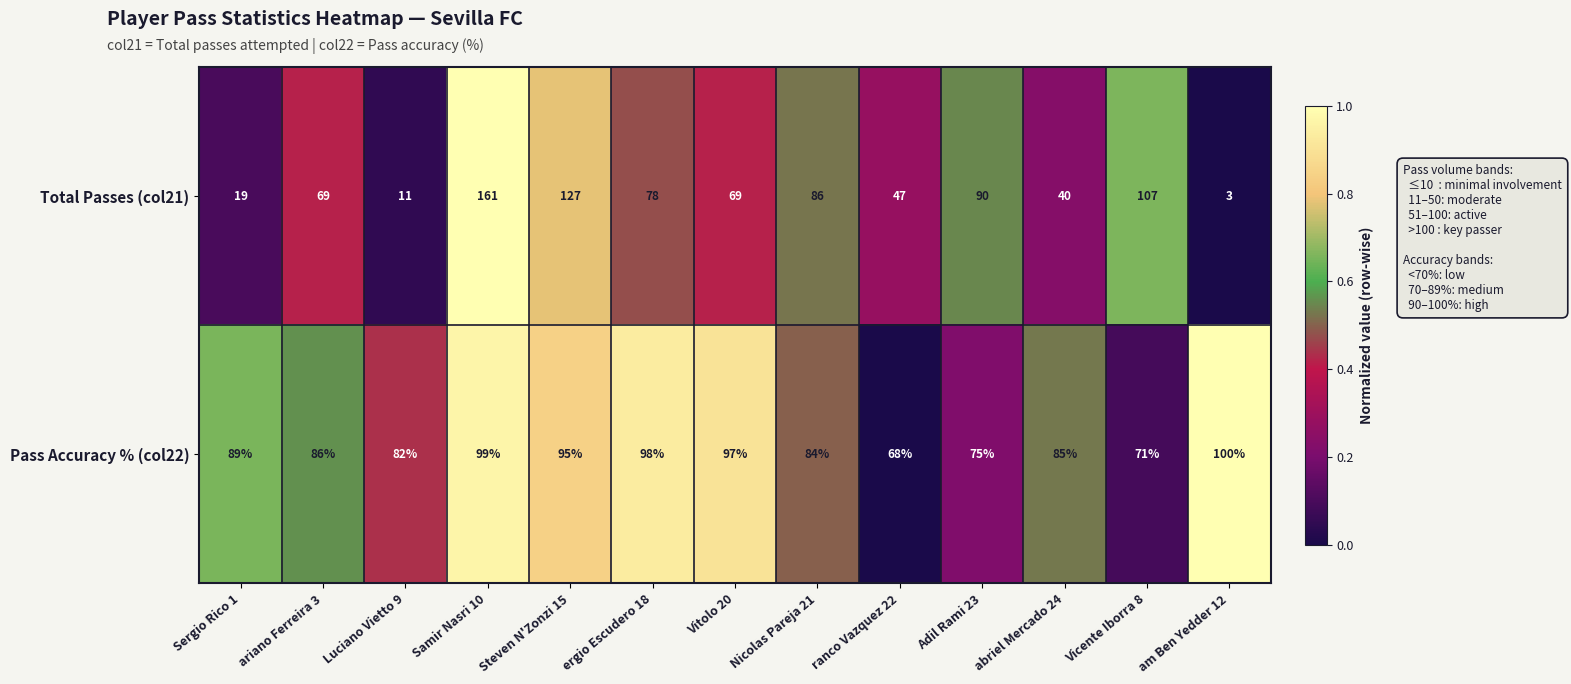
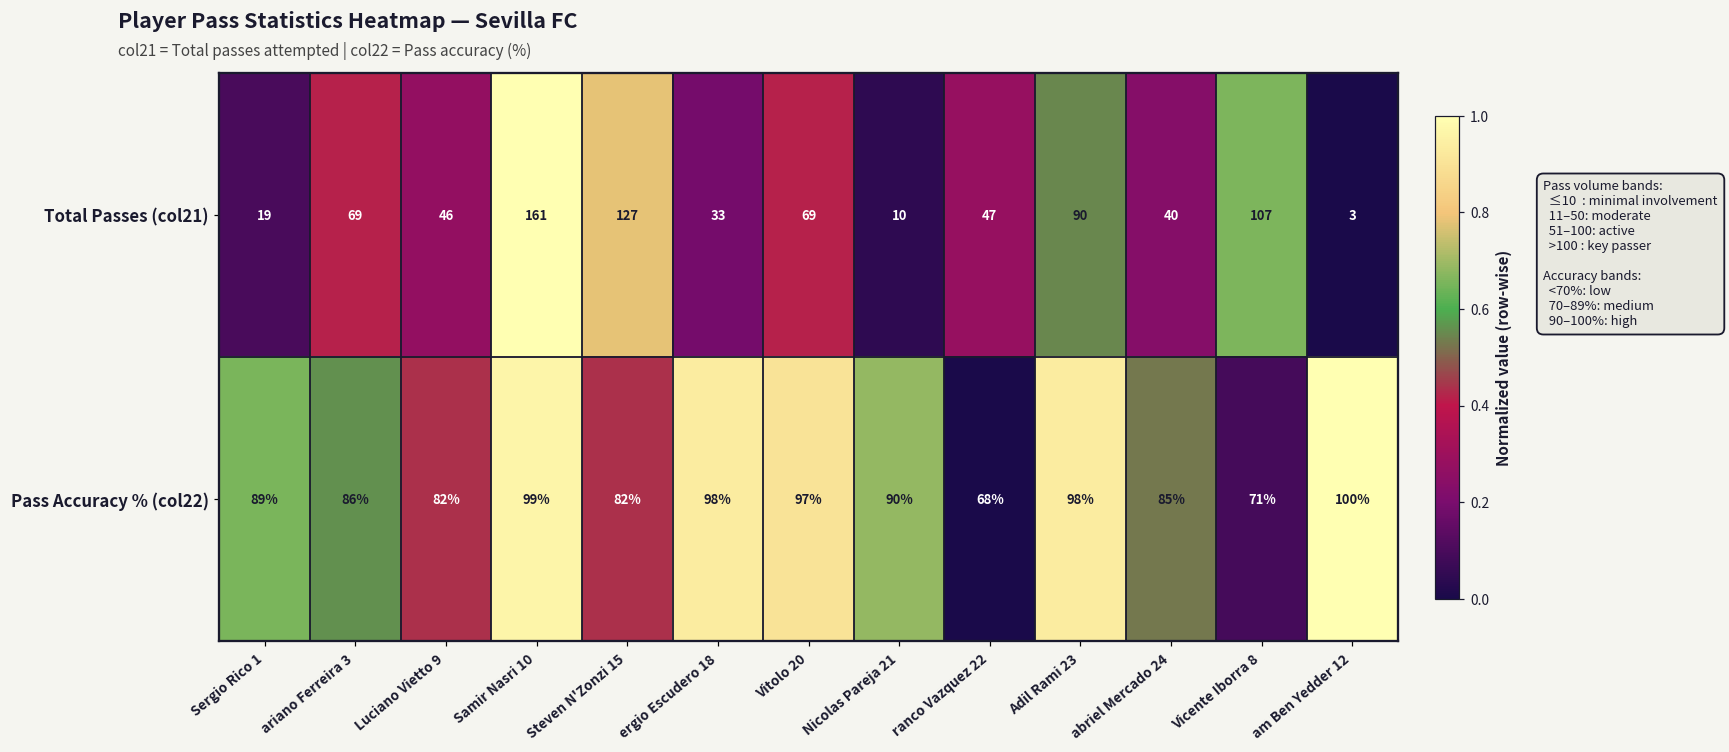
Total Passes (col21), Luciano Vietto 9: 11 -> 46
Total Passes (col21), ergio Escudero 18: 78 -> 33
Total Passes (col21), Nicolas Pareja 21: 86 -> 10
Pass Accuracy % (col22), Steven N'Zonzi 15: 95% -> 82%
Pass Accuracy % (col22), Nicolas Pareja 21: 84% -> 90%
Pass Accuracy % (col22), Adil Rami 23: 75% -> 98%
